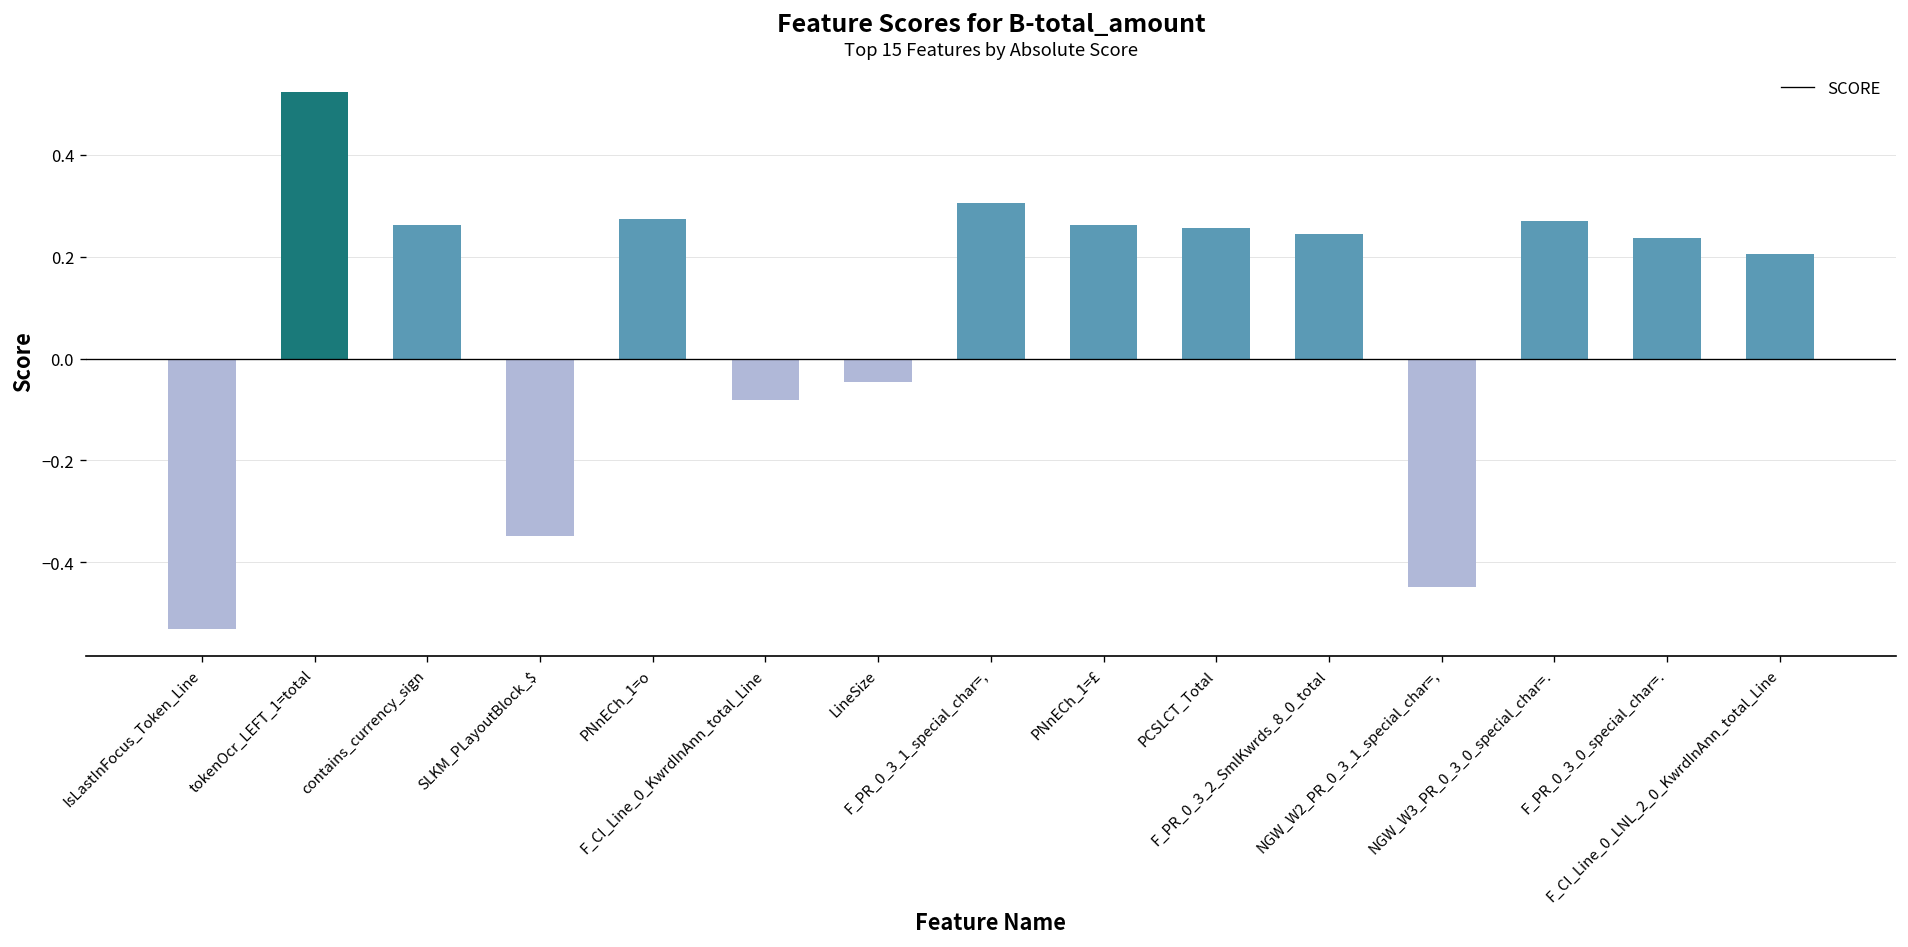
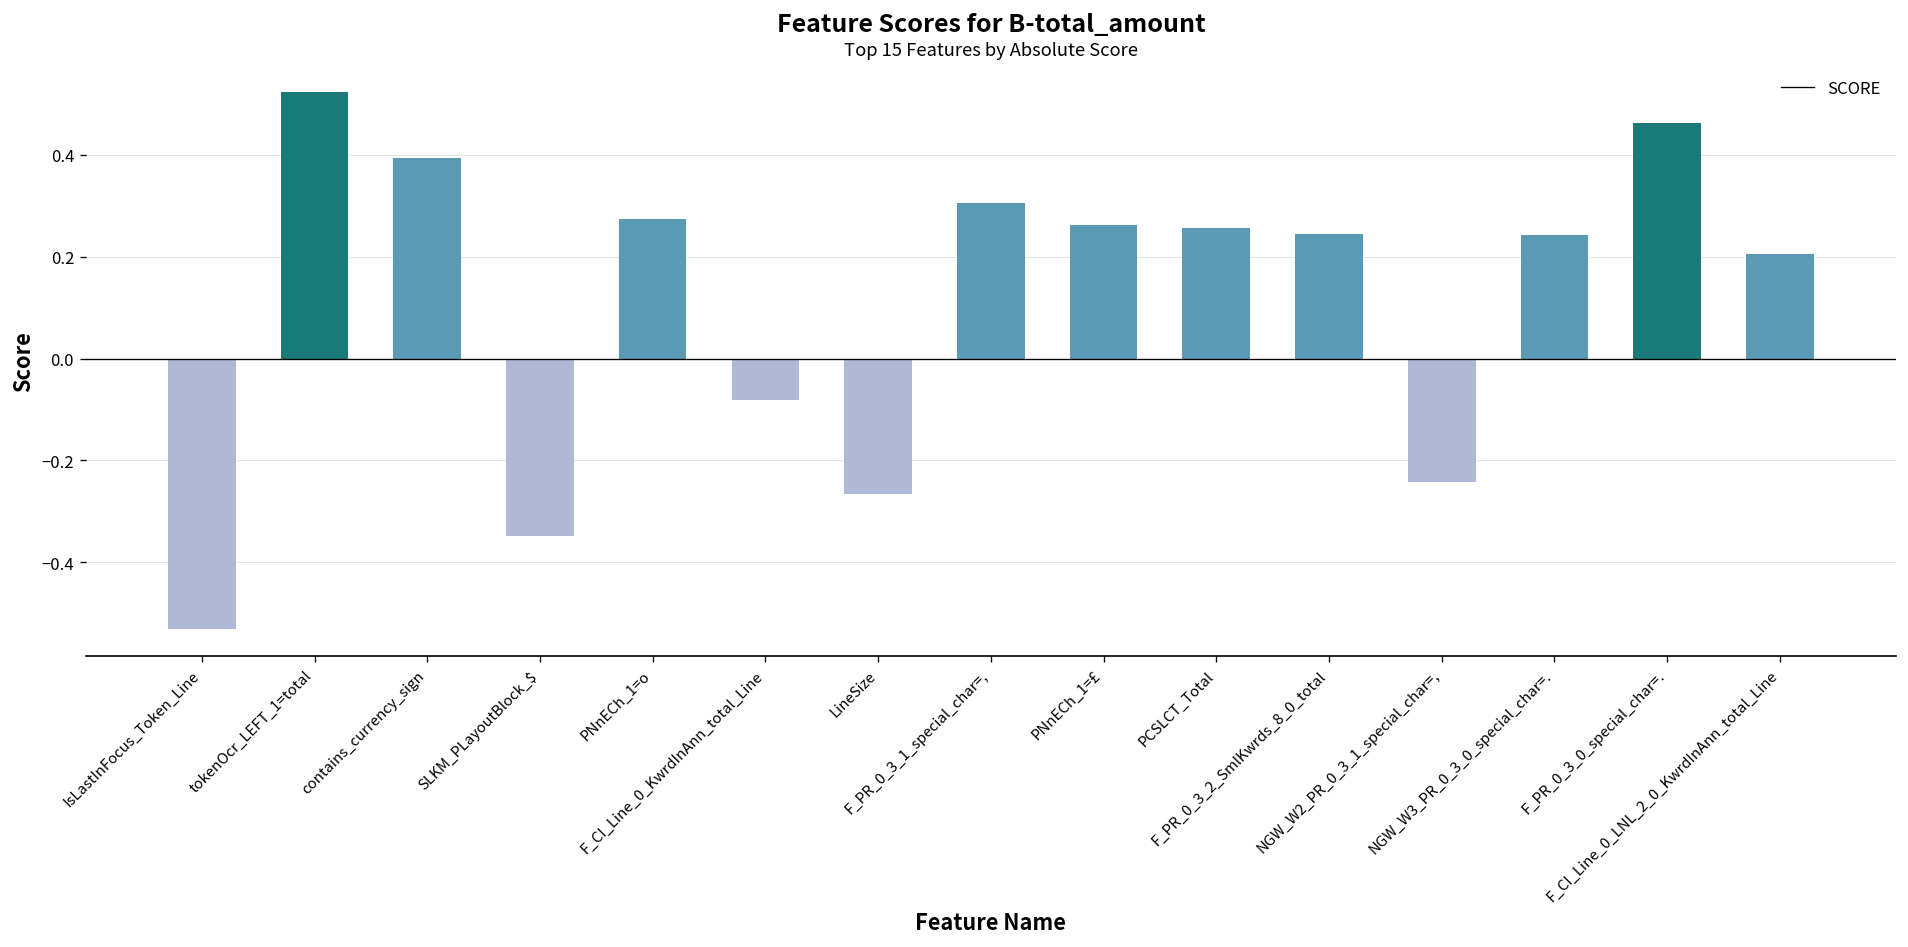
contains_currency_sign: 0.26 -> 0.39
LineSize: -0.05 -> -0.27
NGW_W2_PR_0_3_1_special_char=,: -0.45 -> -0.24
NGW_W3_PR_0_3_0_special_char=.: 0.27 -> 0.24
F_PR_0_3_0_special_char=.: 0.24 -> 0.46
